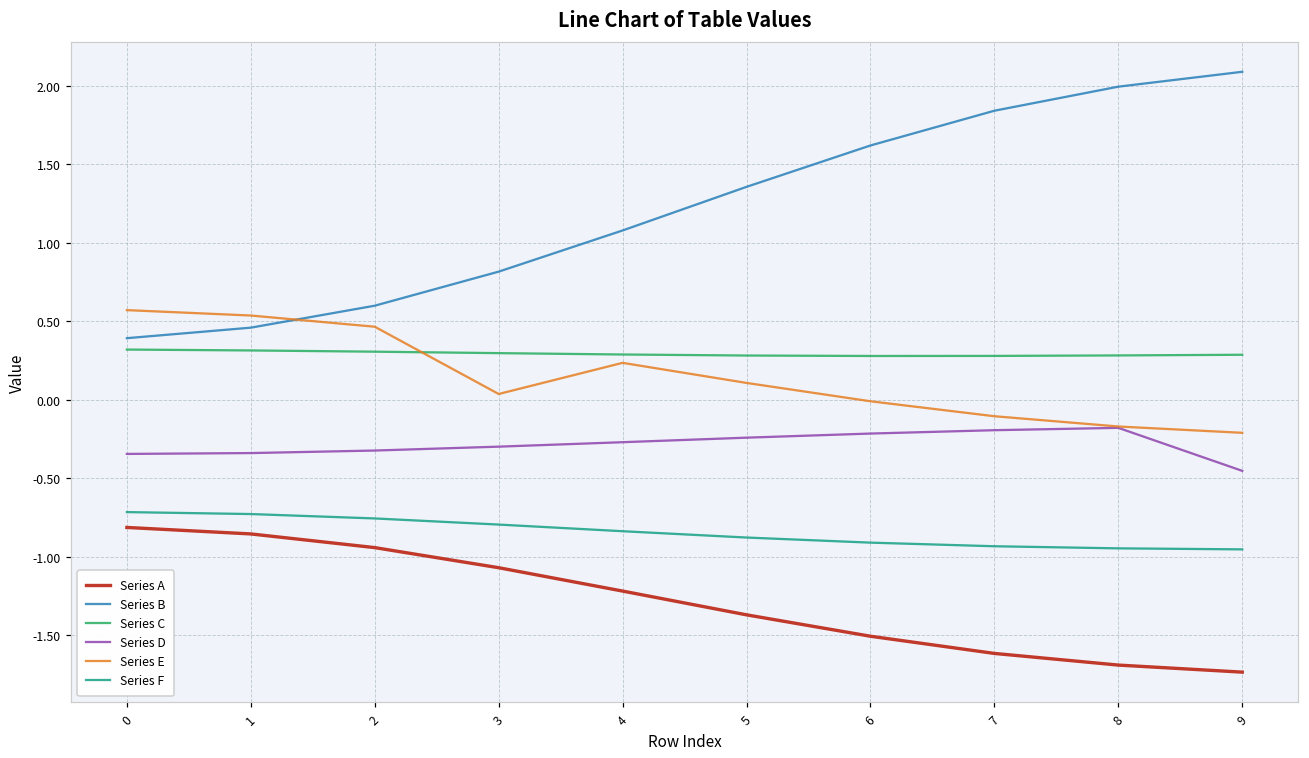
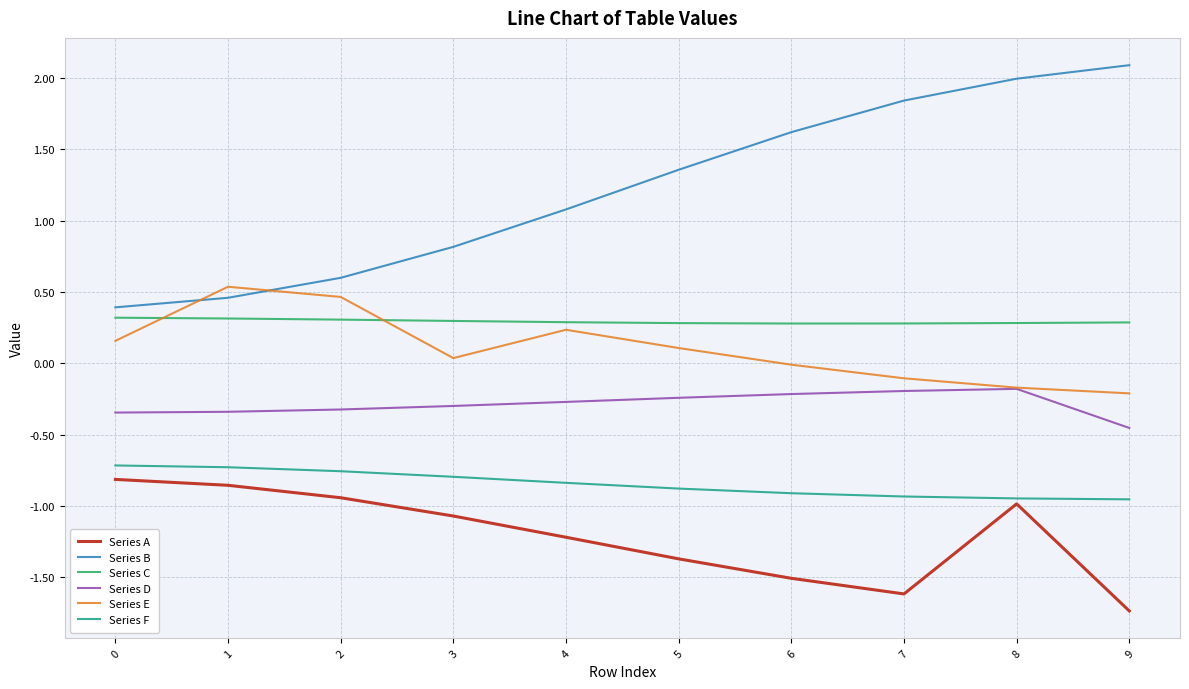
Series E, 0: 0.57 -> 0.16
Series A, 8: -1.69 -> -0.99
